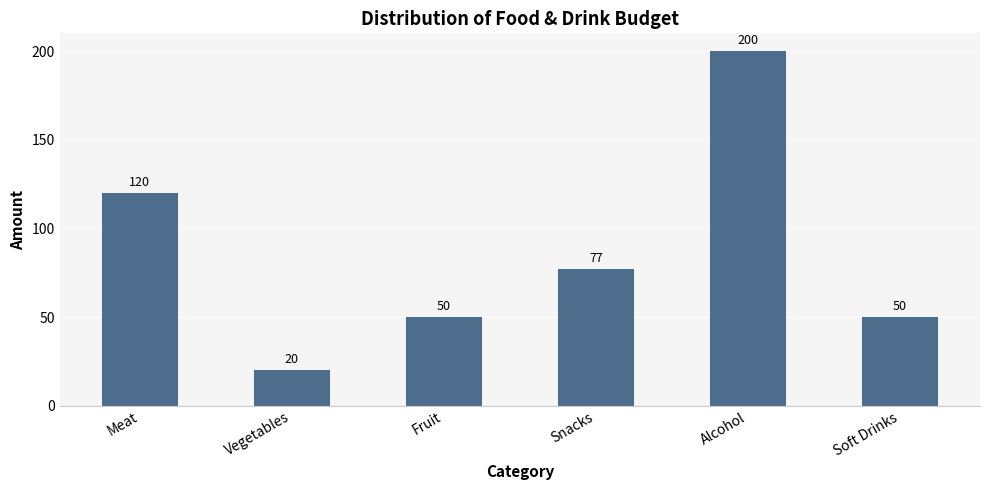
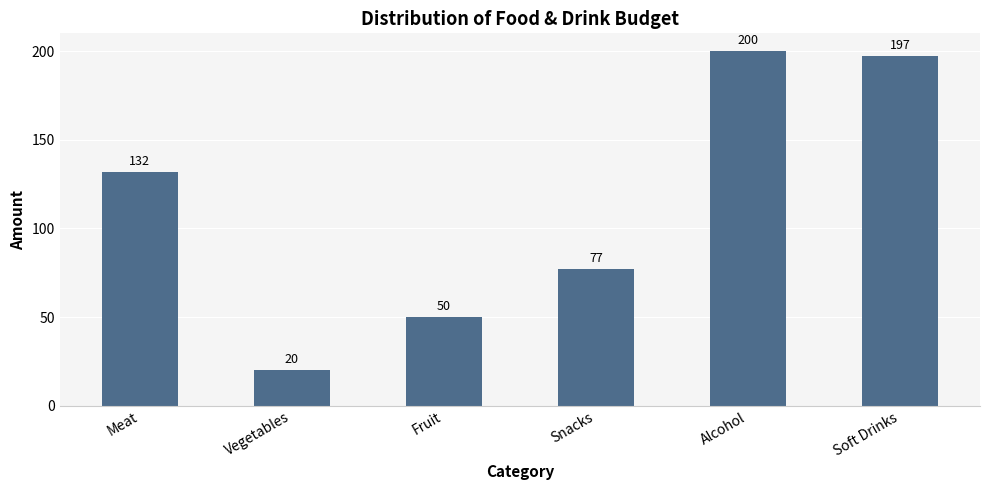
Meat: 120 -> 132
Soft Drinks: 50 -> 197
